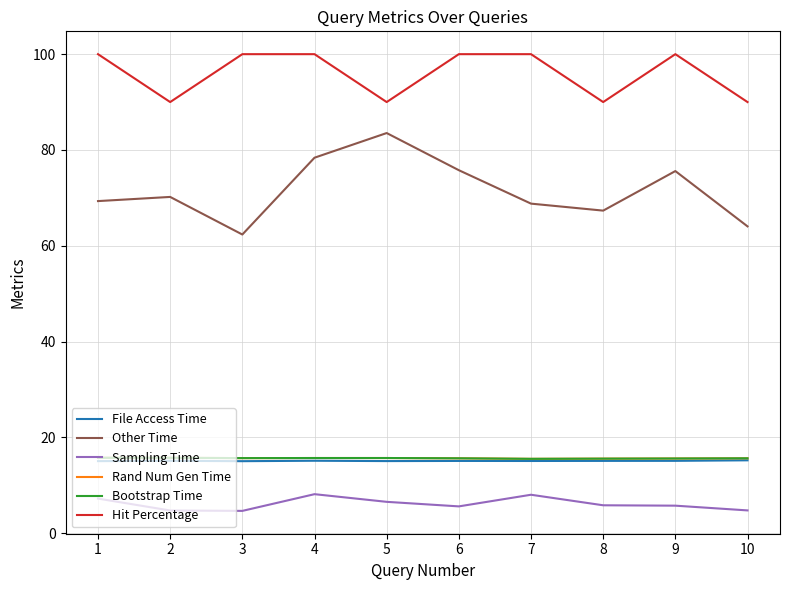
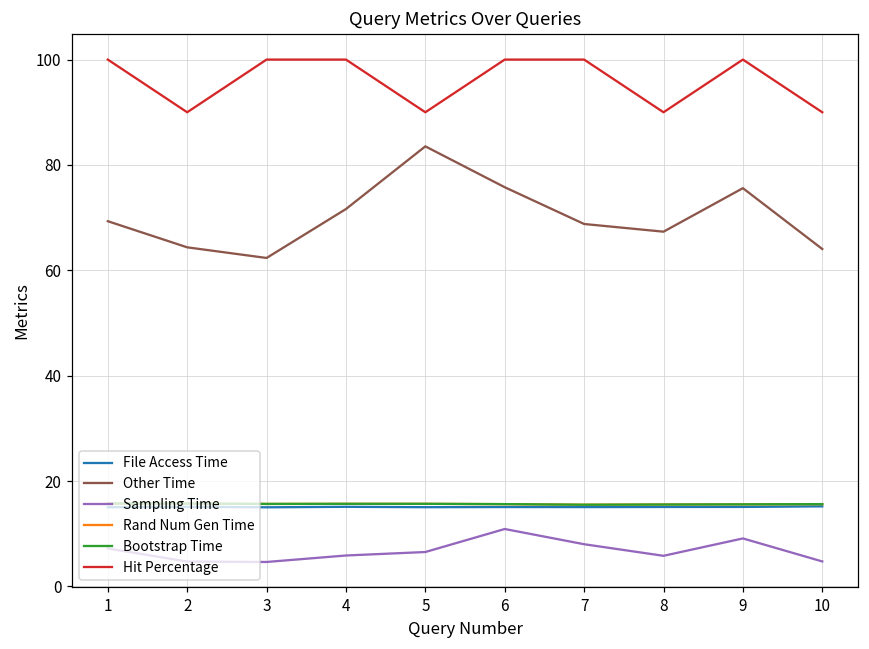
Other Time, 2: 70 -> 64
Other Time, 4: 78 -> 72
Sampling Time, 4: 8 -> 6
Sampling Time, 6: 6 -> 11
Sampling Time, 9: 6 -> 9
